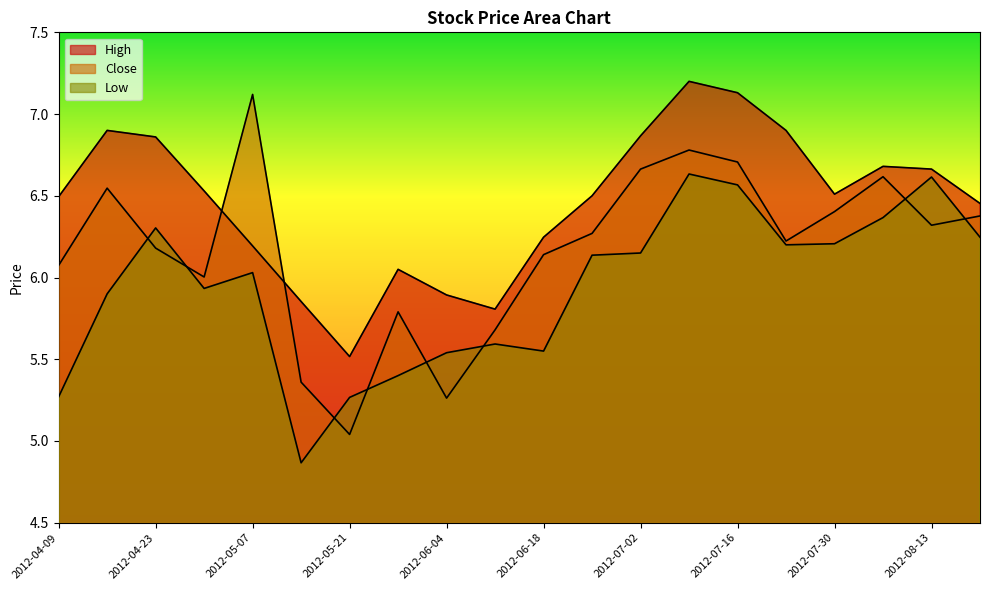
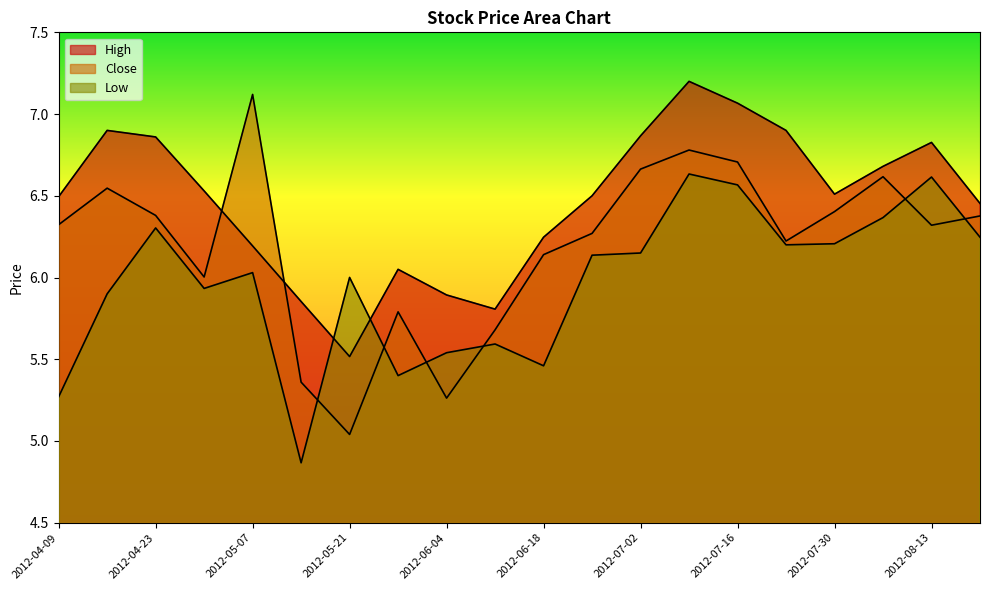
Close, 2012-04-09: 6.07 -> 6.32
Close, 2012-04-23: 6.18 -> 6.38
Low, 2012-05-21: 5.27 -> 6.00
Low, 2012-06-18: 5.55 -> 5.46
High, 2012-07-16: 7.13 -> 7.07
High, 2012-08-13: 6.66 -> 6.83
